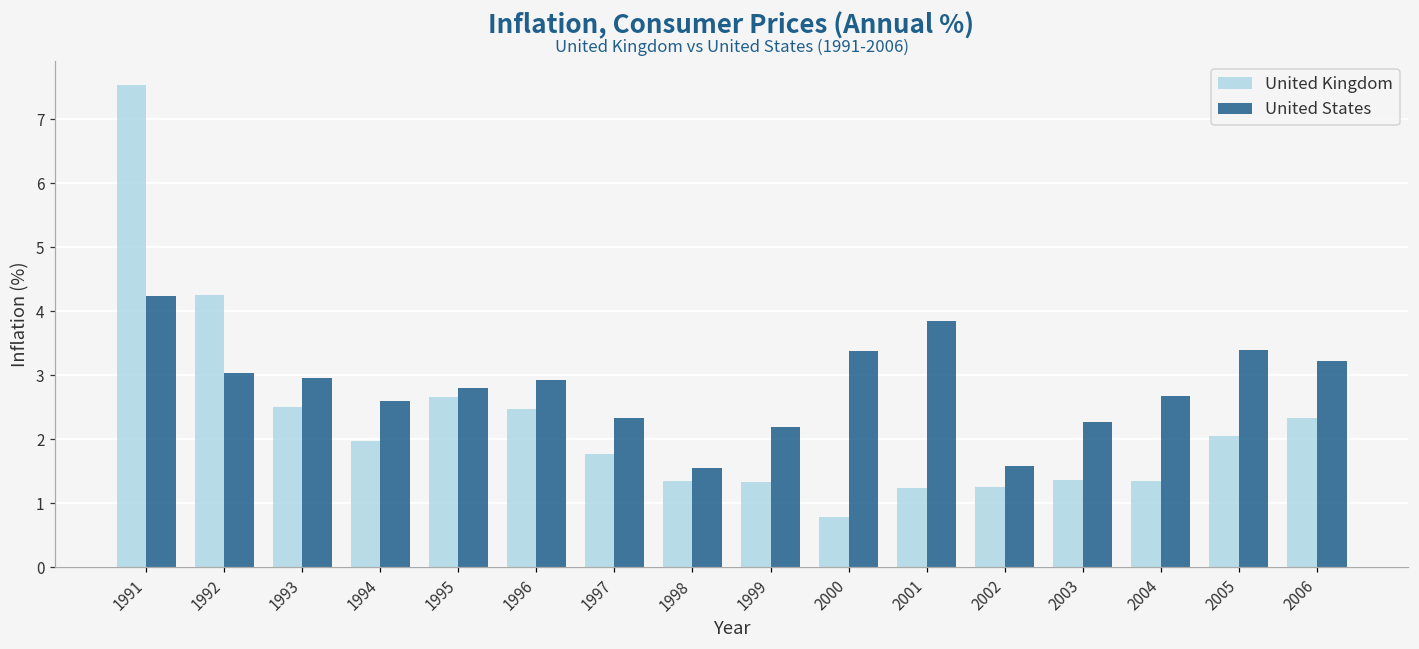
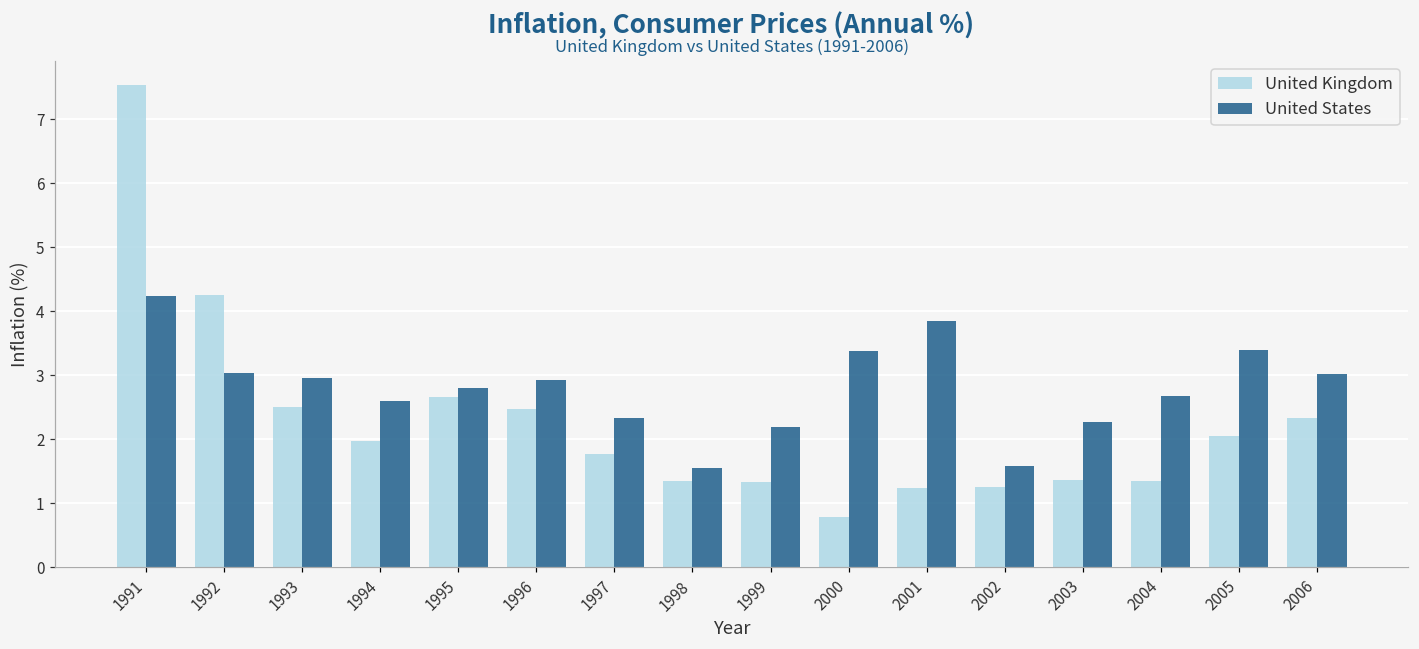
United States, 2006: 3.2 -> 3.0
